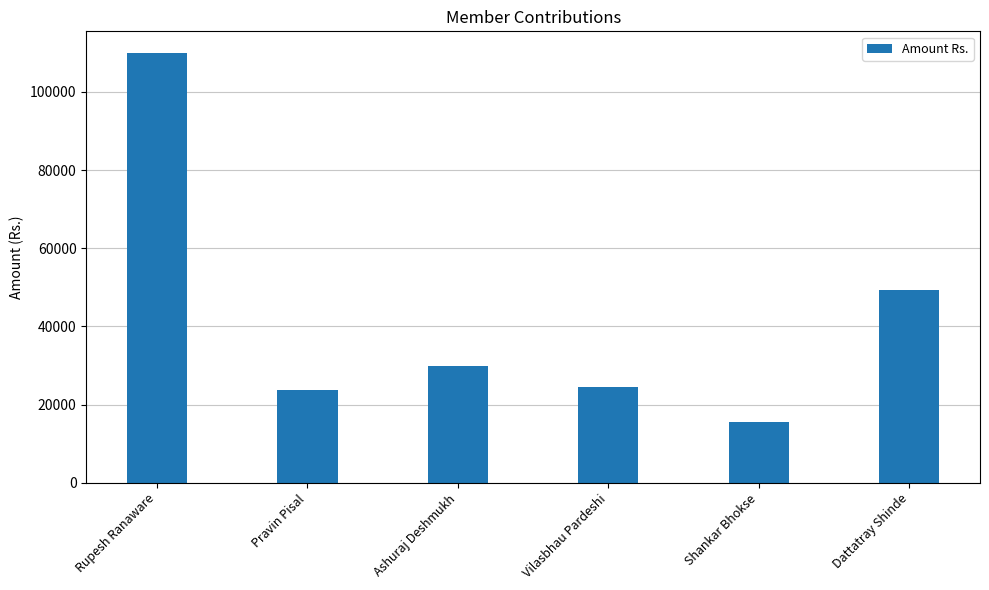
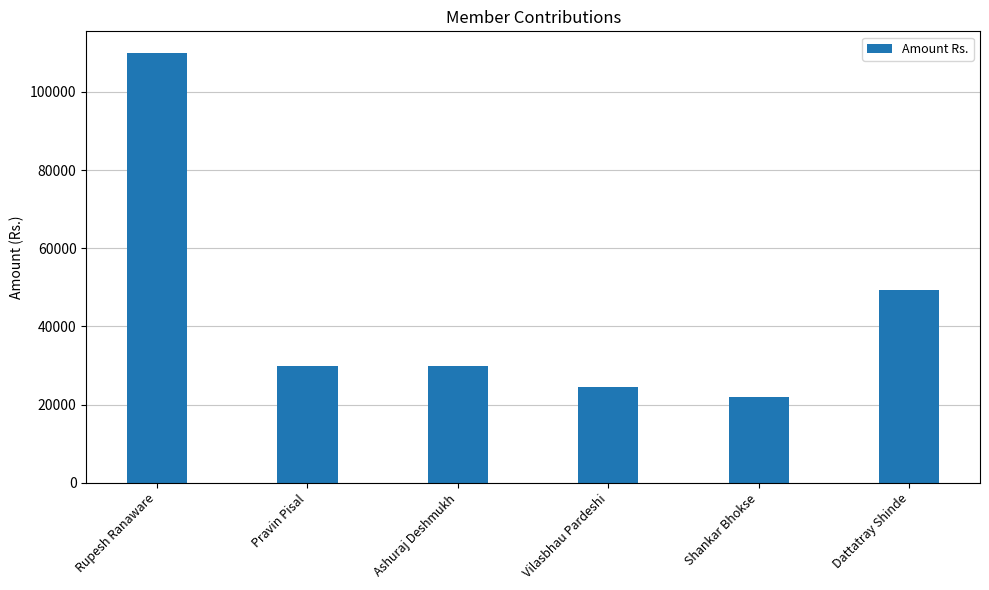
Pravin Pisal: 24000 -> 30000
Shankar Bhokse: 16000 -> 22000
